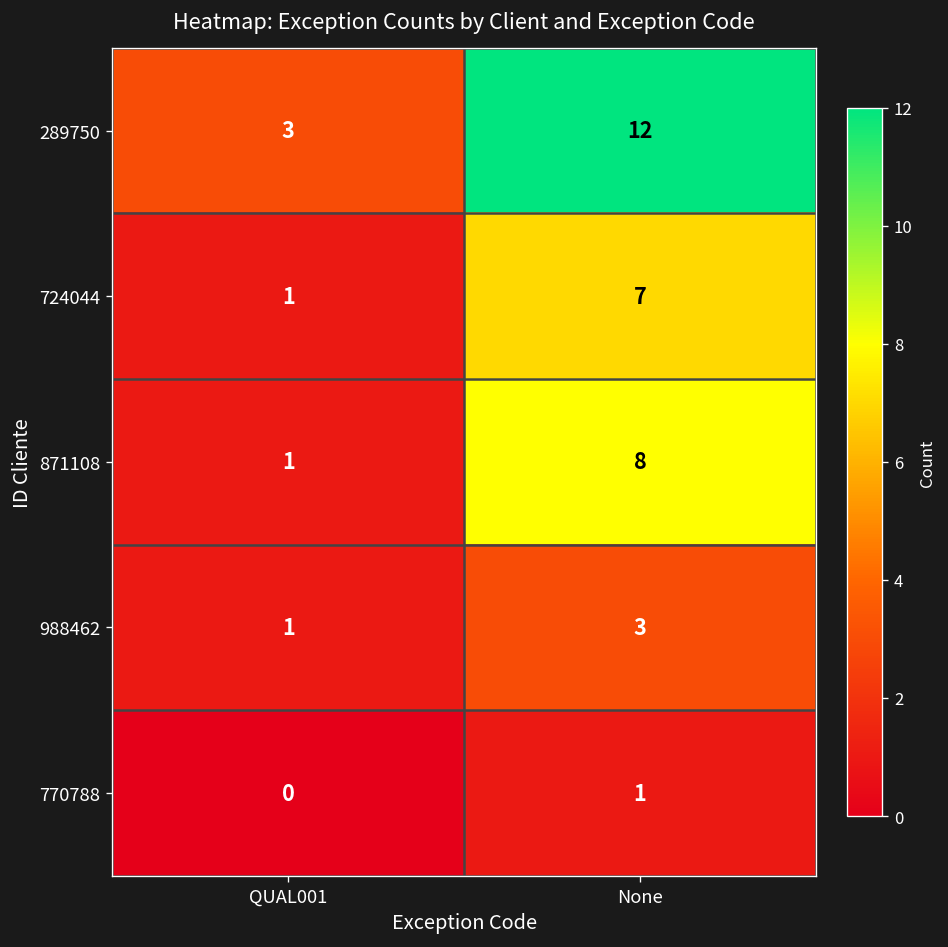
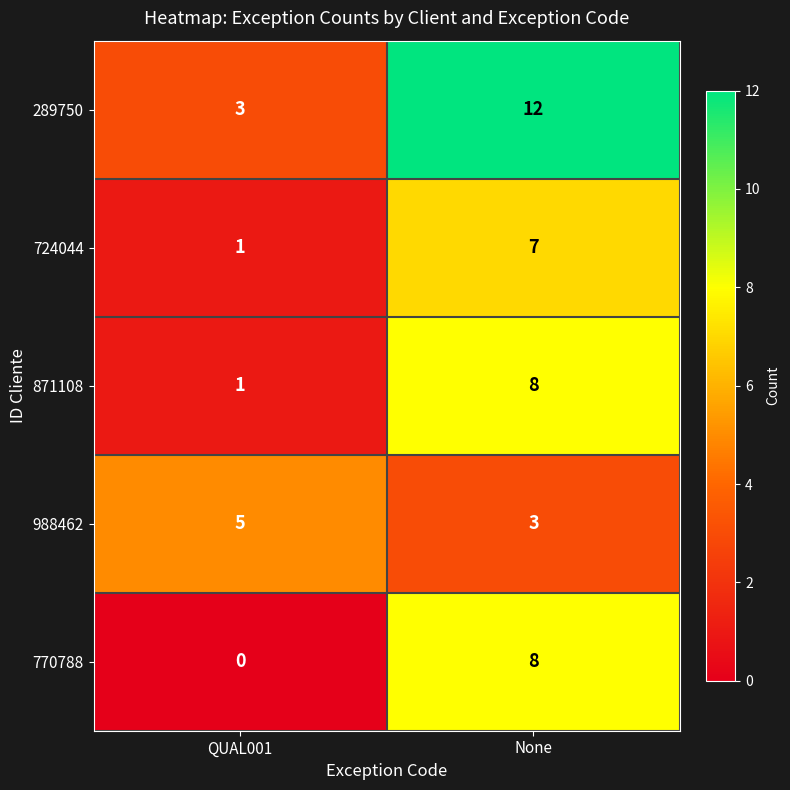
988462, QUAL001: 1 -> 5
770788, None: 1 -> 8
